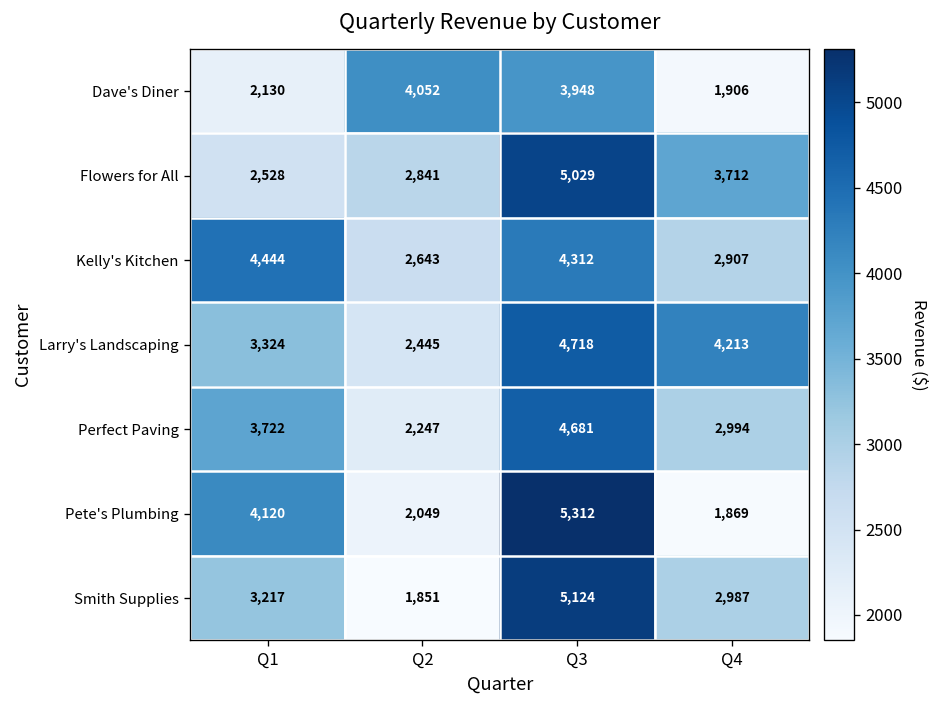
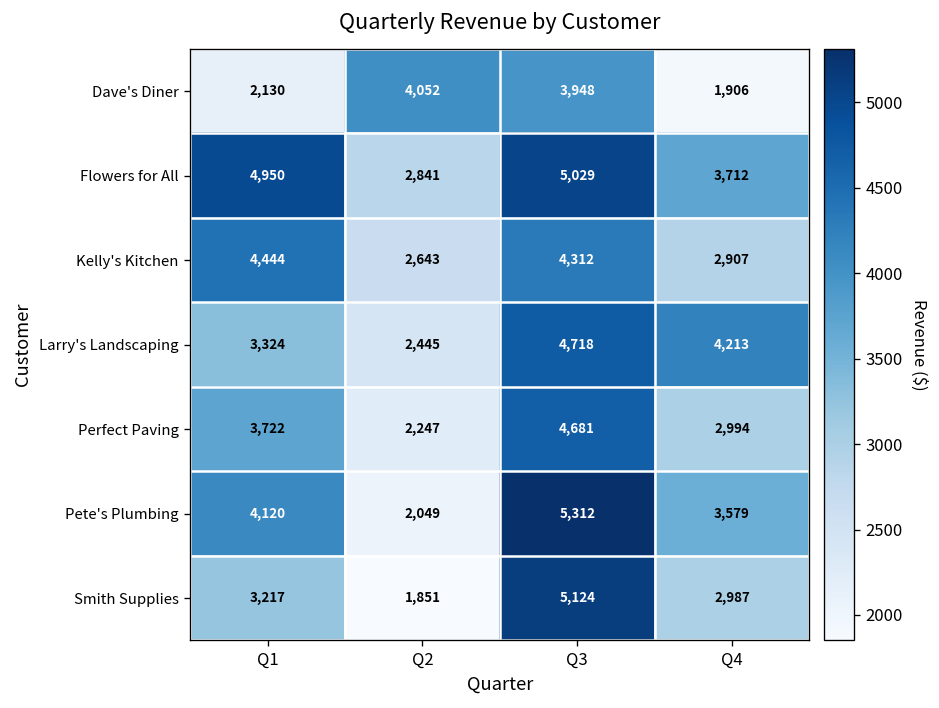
Flowers for All, Q1: 2,528 -> 4,950
Pete's Plumbing, Q4: 1,869 -> 3,579
